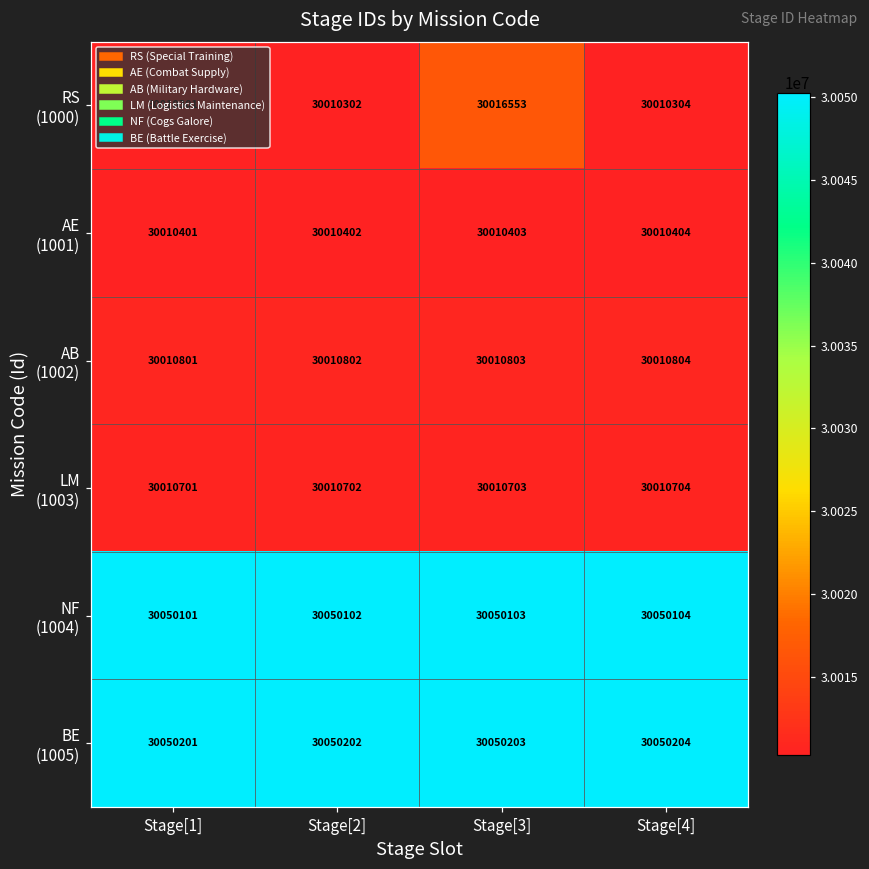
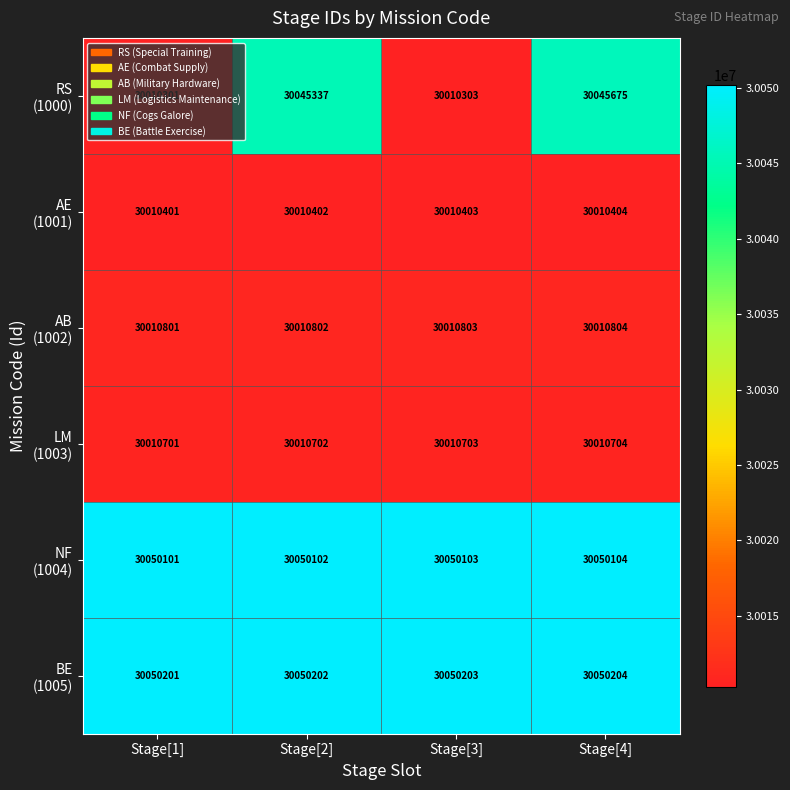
RS (1000), Stage[2]: 30010302 -> 30045337
RS (1000), Stage[3]: 30016553 -> 30010303
RS (1000), Stage[4]: 30010304 -> 30045675
